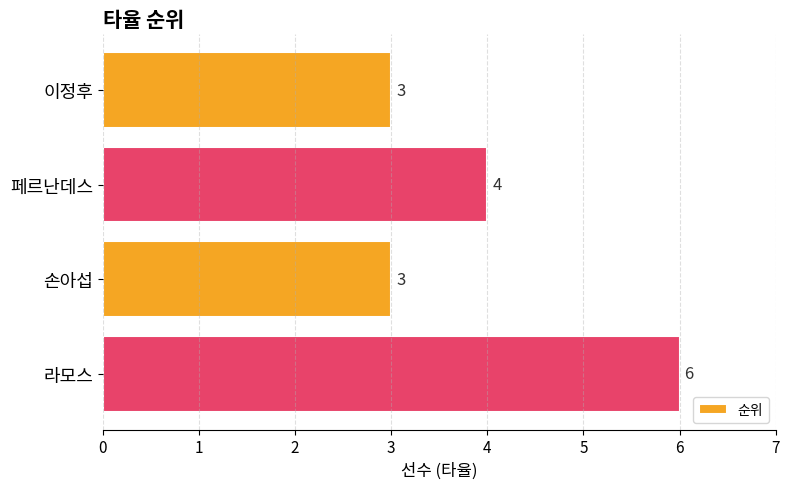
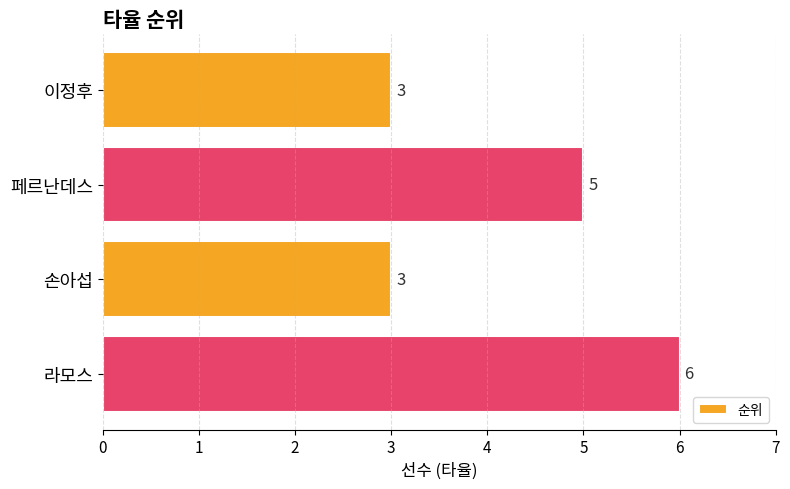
페르난데스: 4 -> 5
